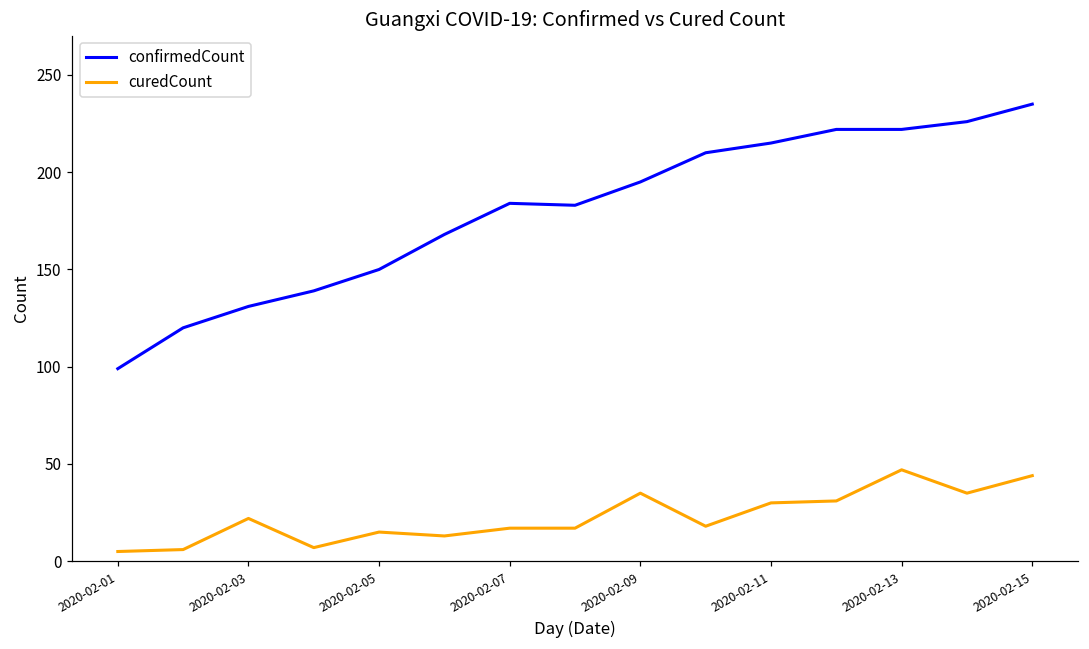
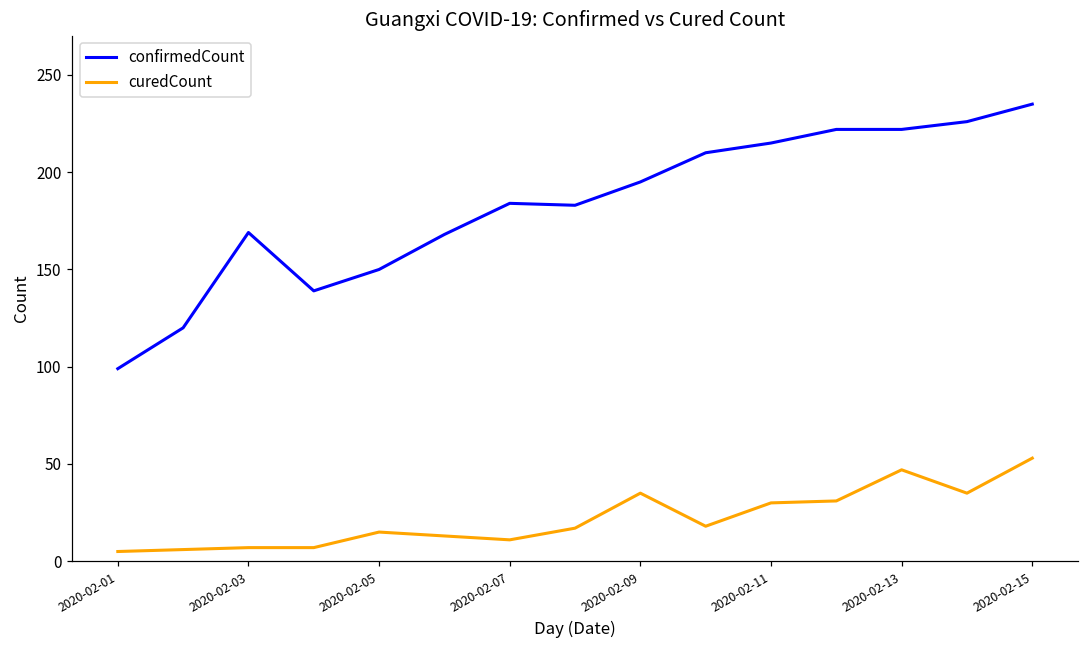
confirmedCount, 2020-02-03: 131 -> 169
curedCount, 2020-02-03: 22 -> 7
curedCount, 2020-02-07: 17 -> 11
curedCount, 2020-02-15: 44 -> 53
